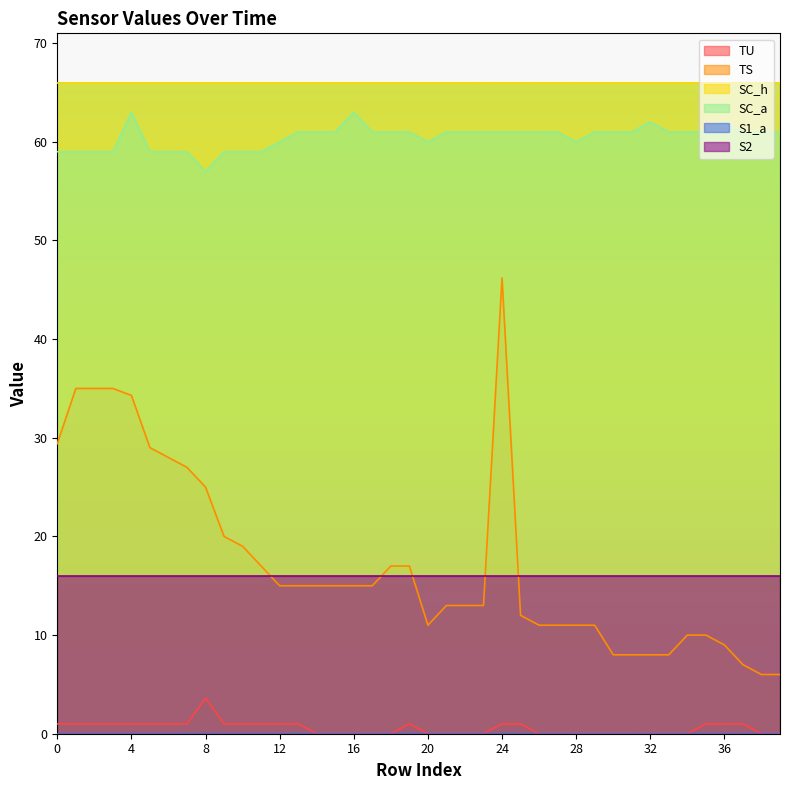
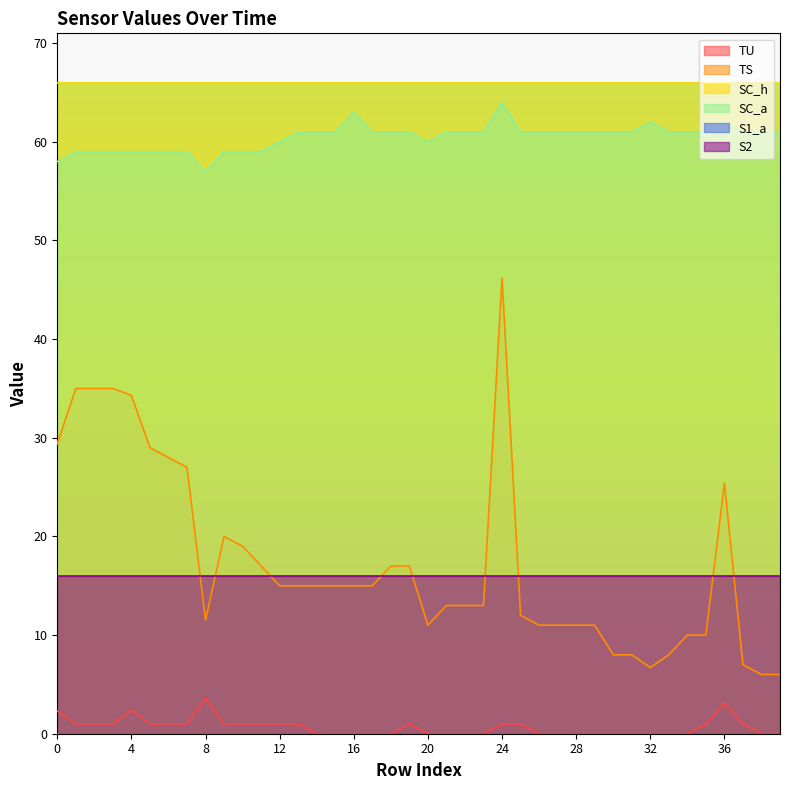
TU, 0: 1 -> 2
SC_a, 0: 59 -> 58
TU, 4: 1 -> 2
SC_a, 4: 63 -> 59
TS, 8: 25 -> 12
SC_a, 24: 61 -> 64
SC_a, 28: 60 -> 61
TS, 32: 8 -> 7
TU, 36: 1 -> 3
TS, 36: 9 -> 25
